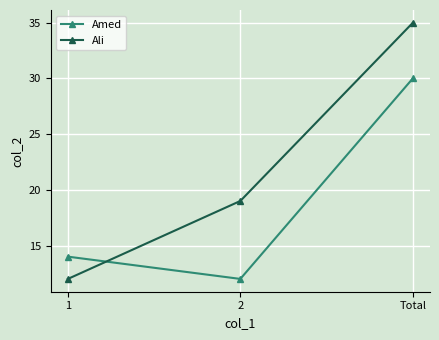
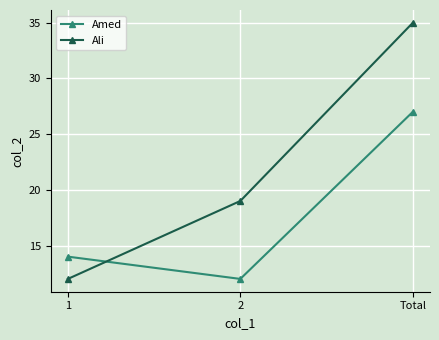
Amed, Total: 30 -> 27
